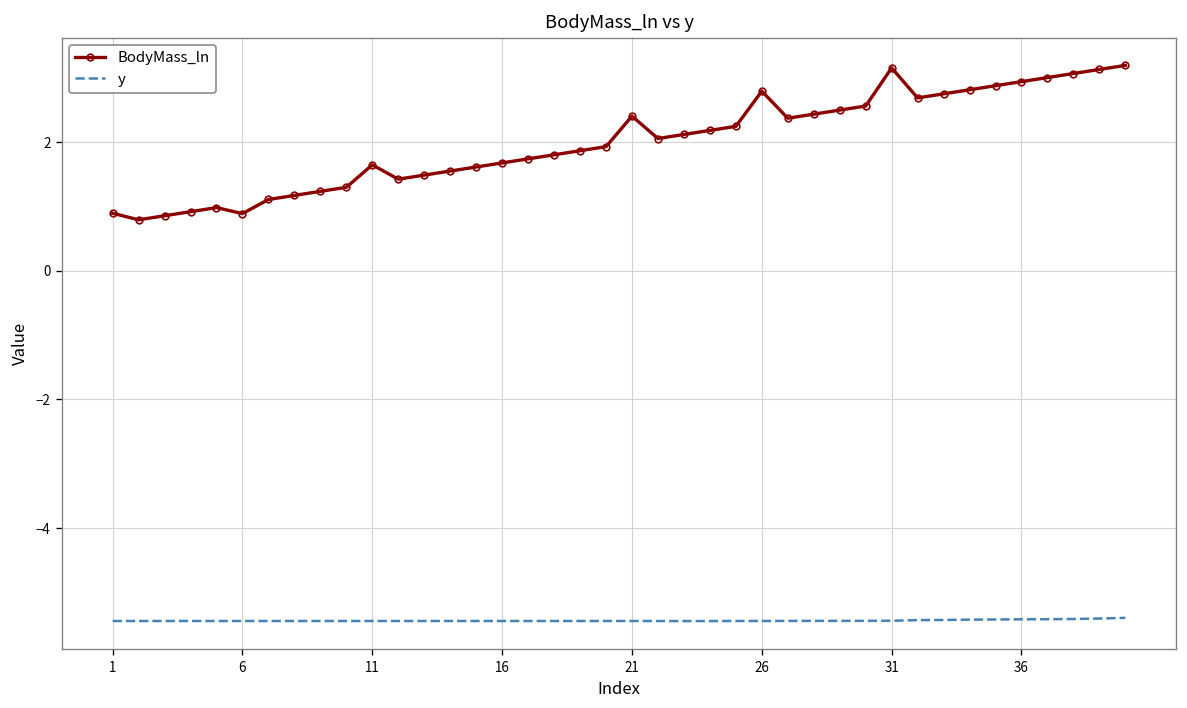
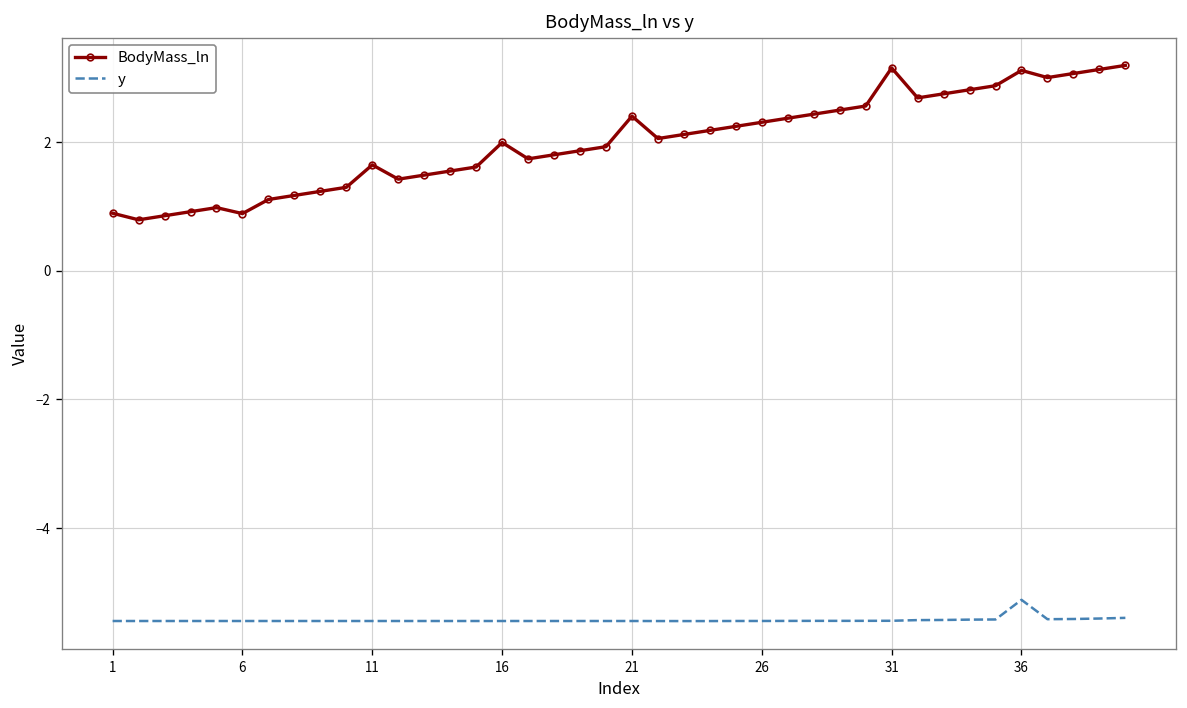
BodyMass_ln, 16: 1.7 -> 2.0
BodyMass_ln, 26: 2.8 -> 2.3
BodyMass_ln, 36: 2.9 -> 3.1
y, 36: -5.4 -> -5.1
